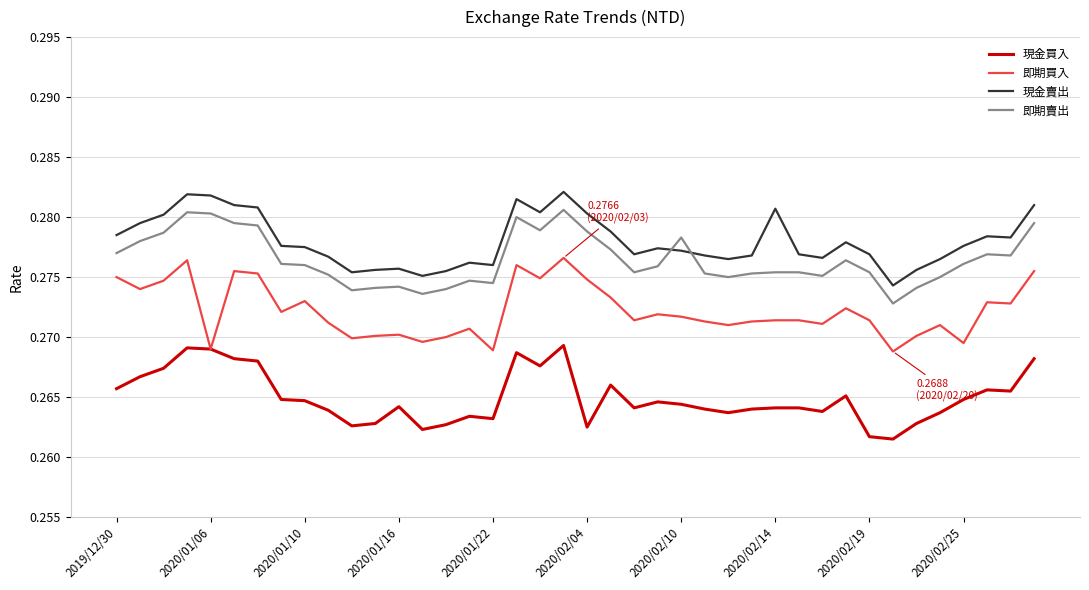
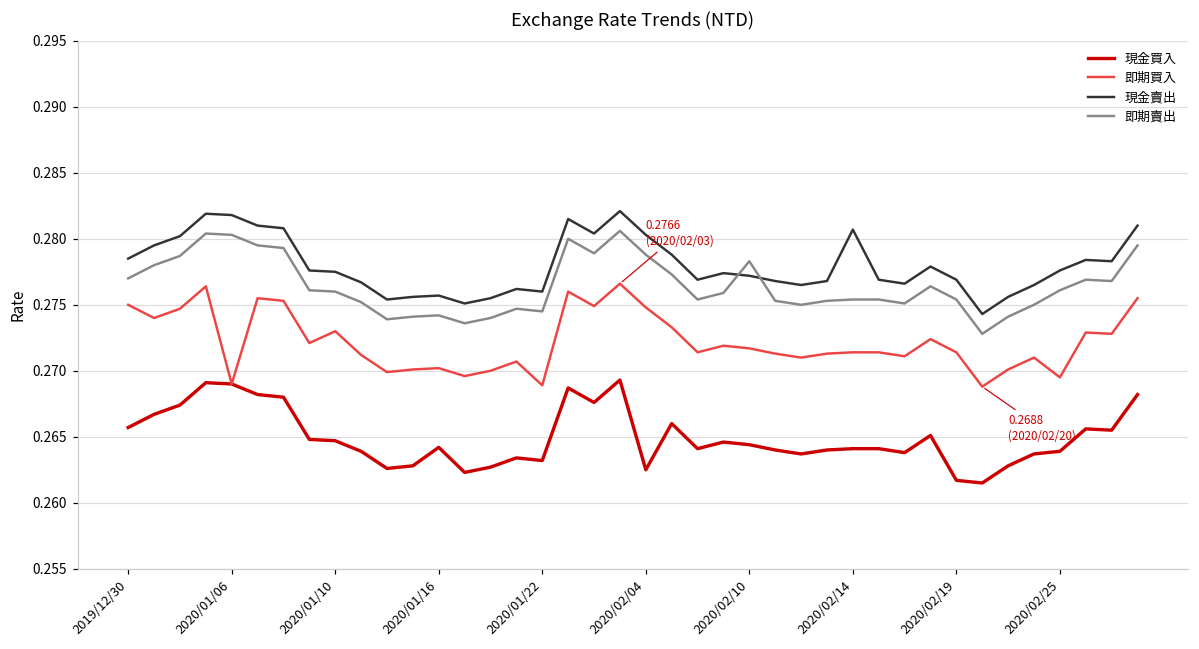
現金買入, 2020/02/25: 0.2648 -> 0.2639
